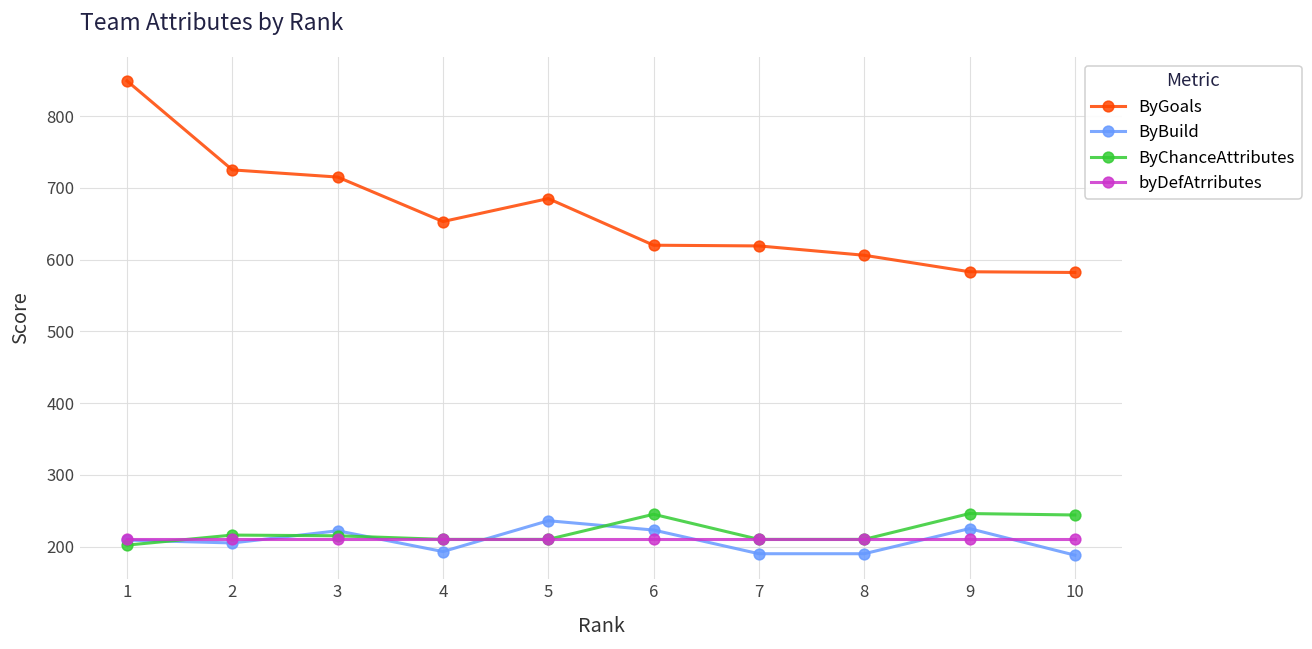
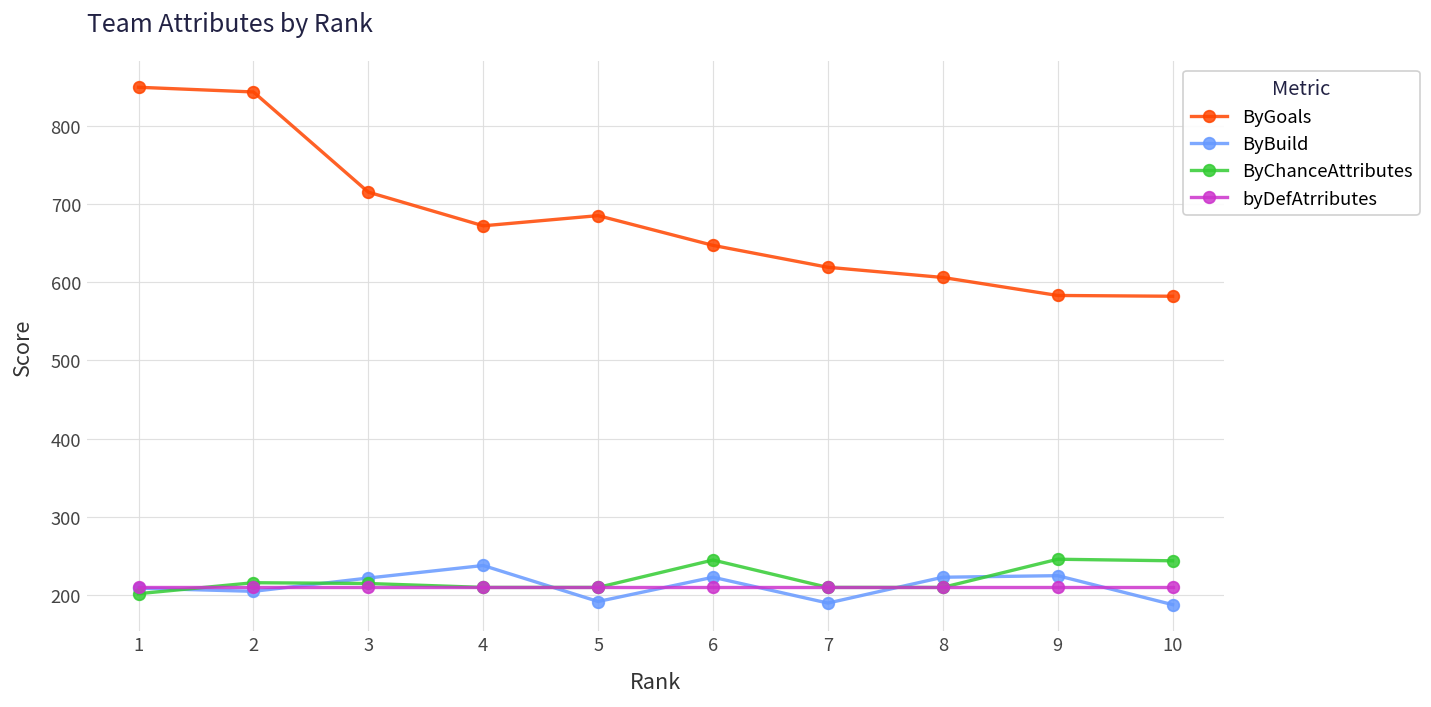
ByGoals, 2: 730 -> 840
ByGoals, 4: 650 -> 670
ByBuild, 4: 190 -> 240
ByBuild, 5: 240 -> 190
ByGoals, 6: 620 -> 650
ByBuild, 8: 190 -> 220
